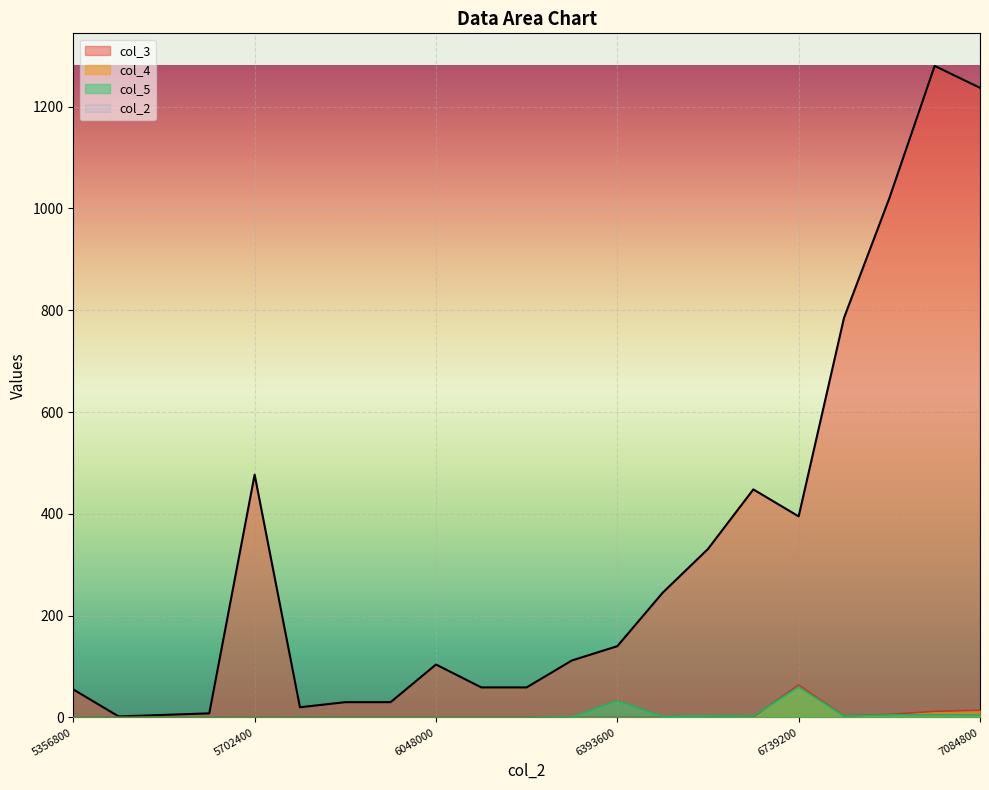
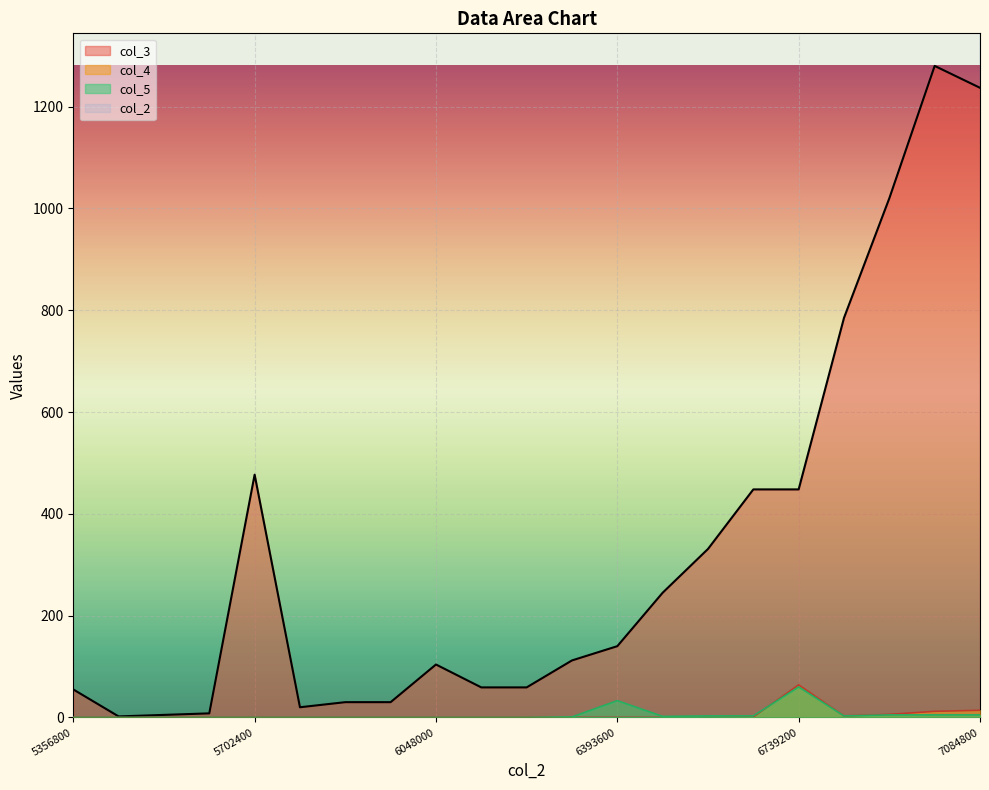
col_3, 6739200: 400 -> 450
